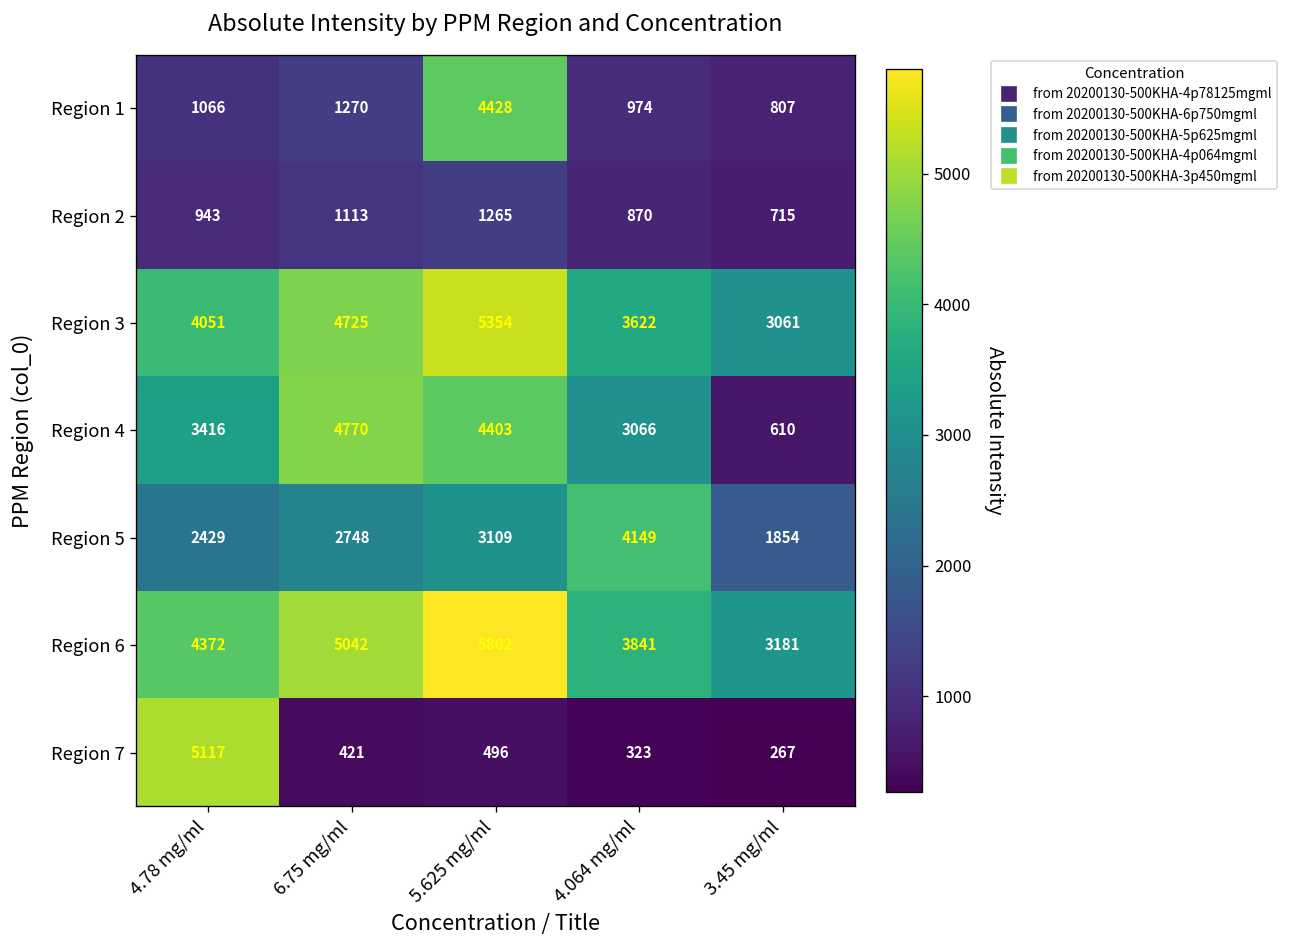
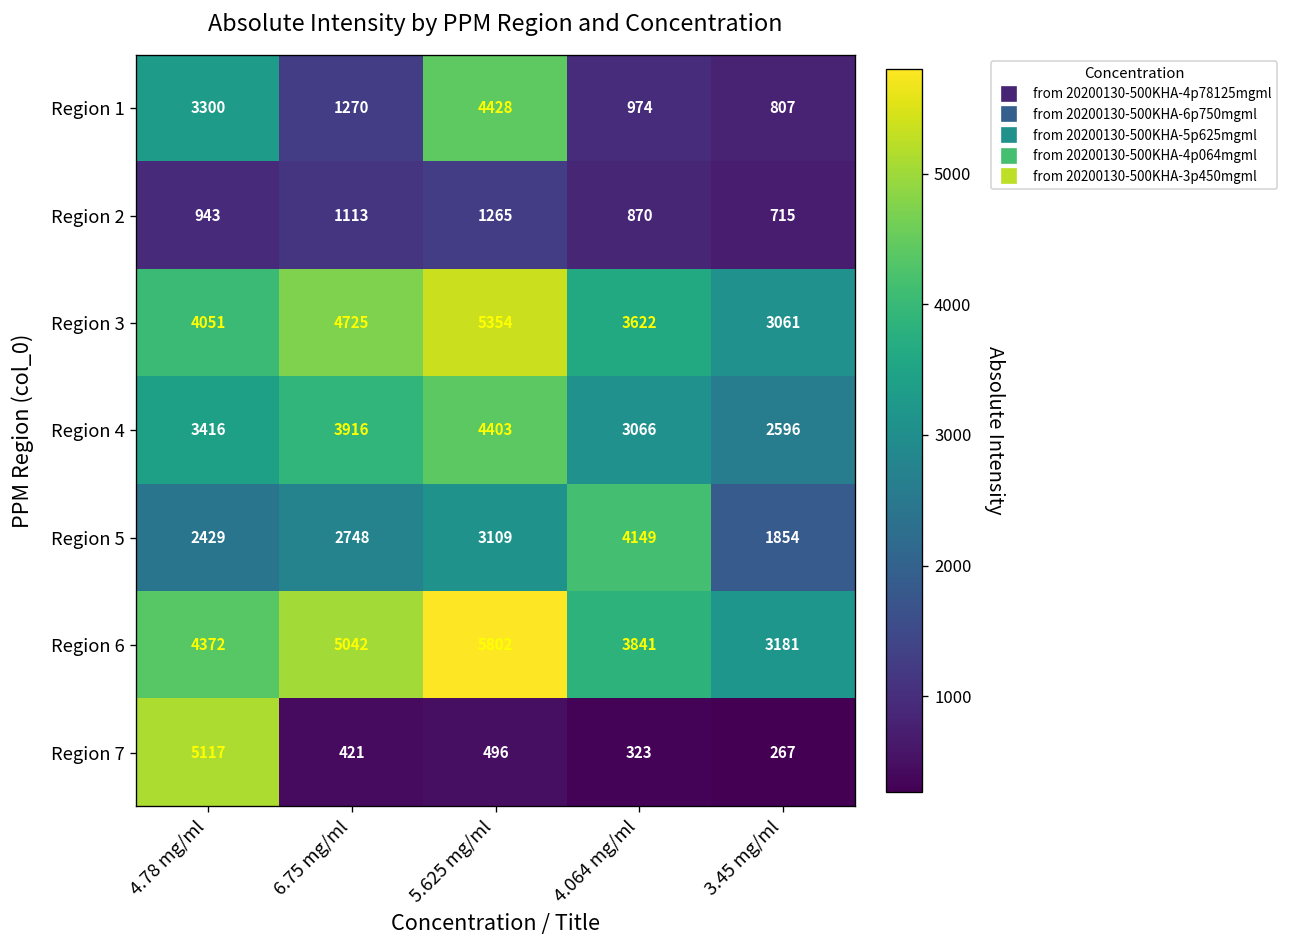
Region 1, 4.78 mg/ml: 1066 -> 3300
Region 4, 6.75 mg/ml: 4770 -> 3916
Region 4, 3.45 mg/ml: 610 -> 2596
